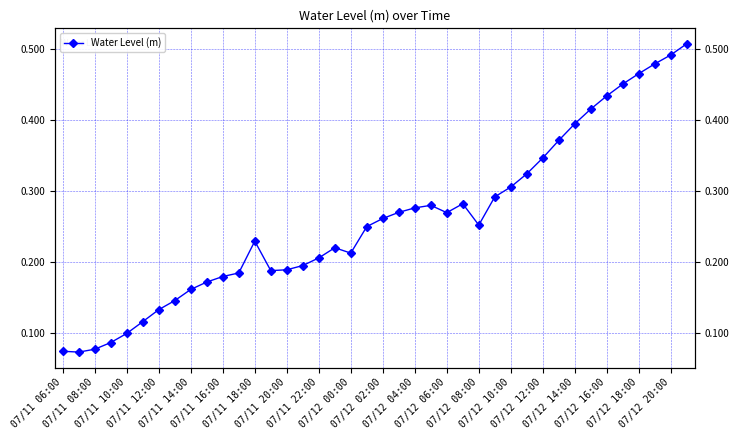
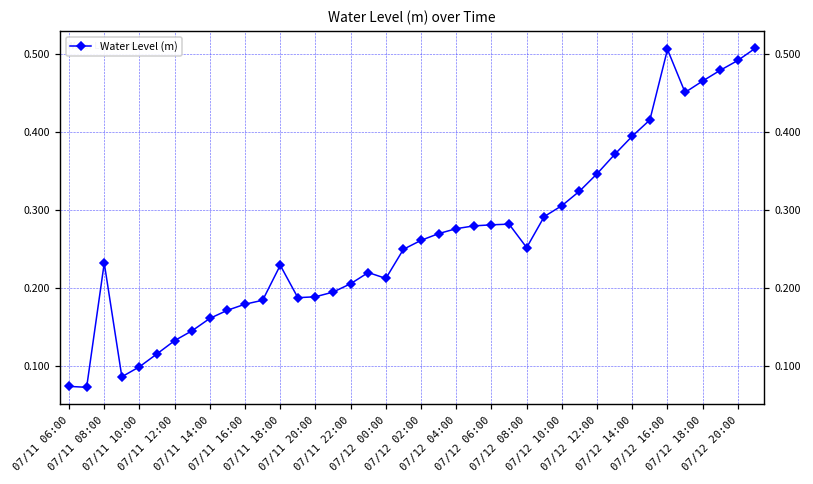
07/11 08:00: 0.08 -> 0.23
07/12 06:00: 0.27 -> 0.28
07/12 16:00: 0.43 -> 0.51
